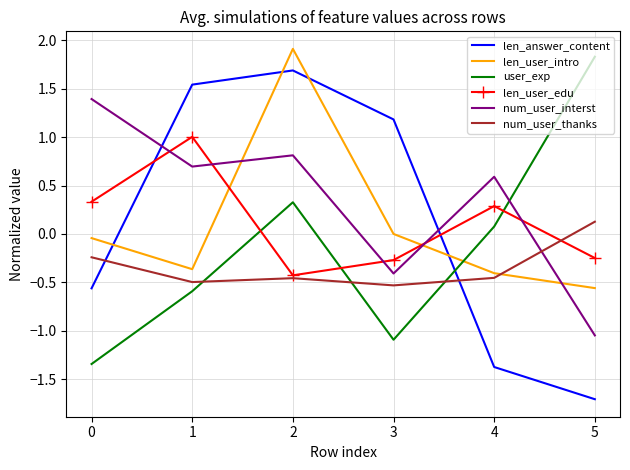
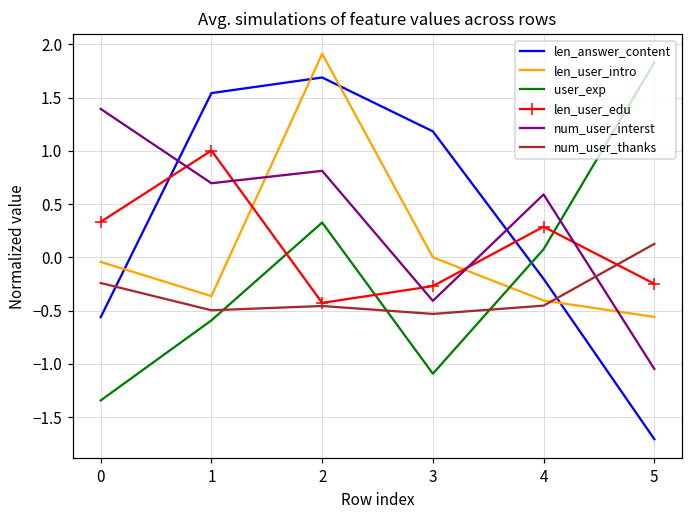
len_answer_content, 4: -1.4 -> -0.2
